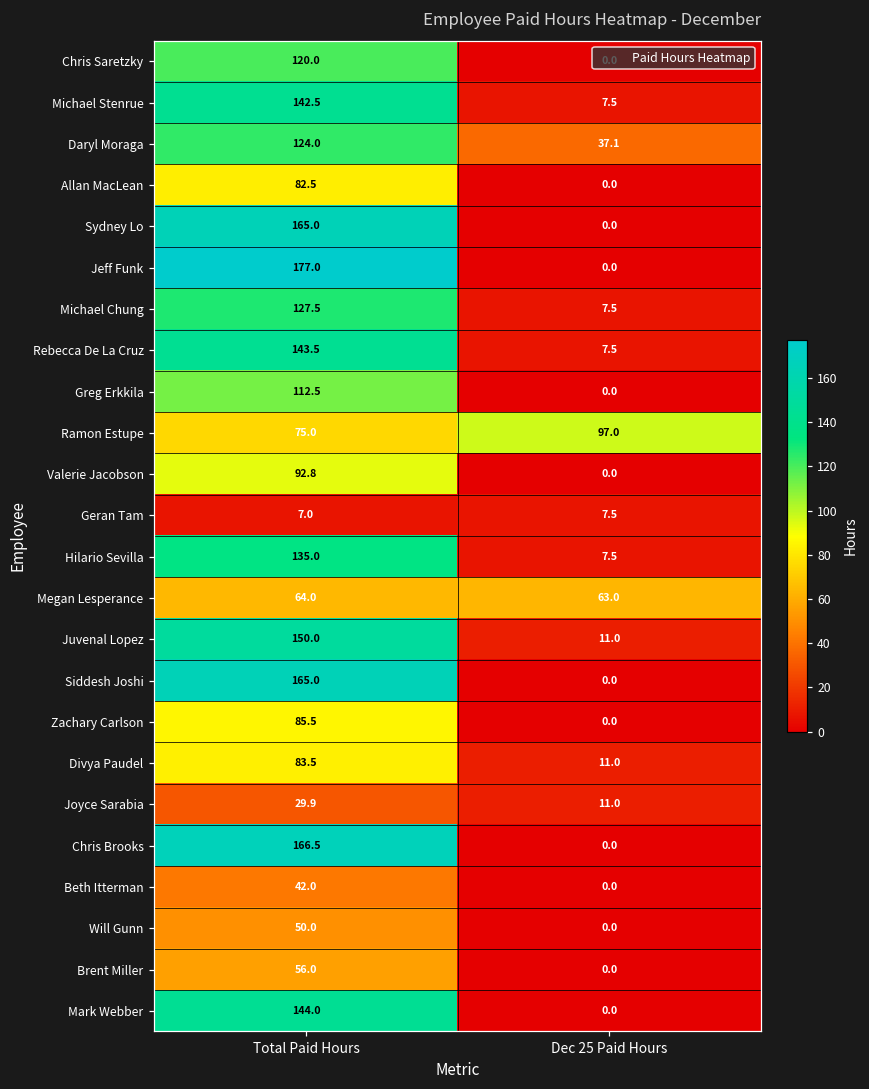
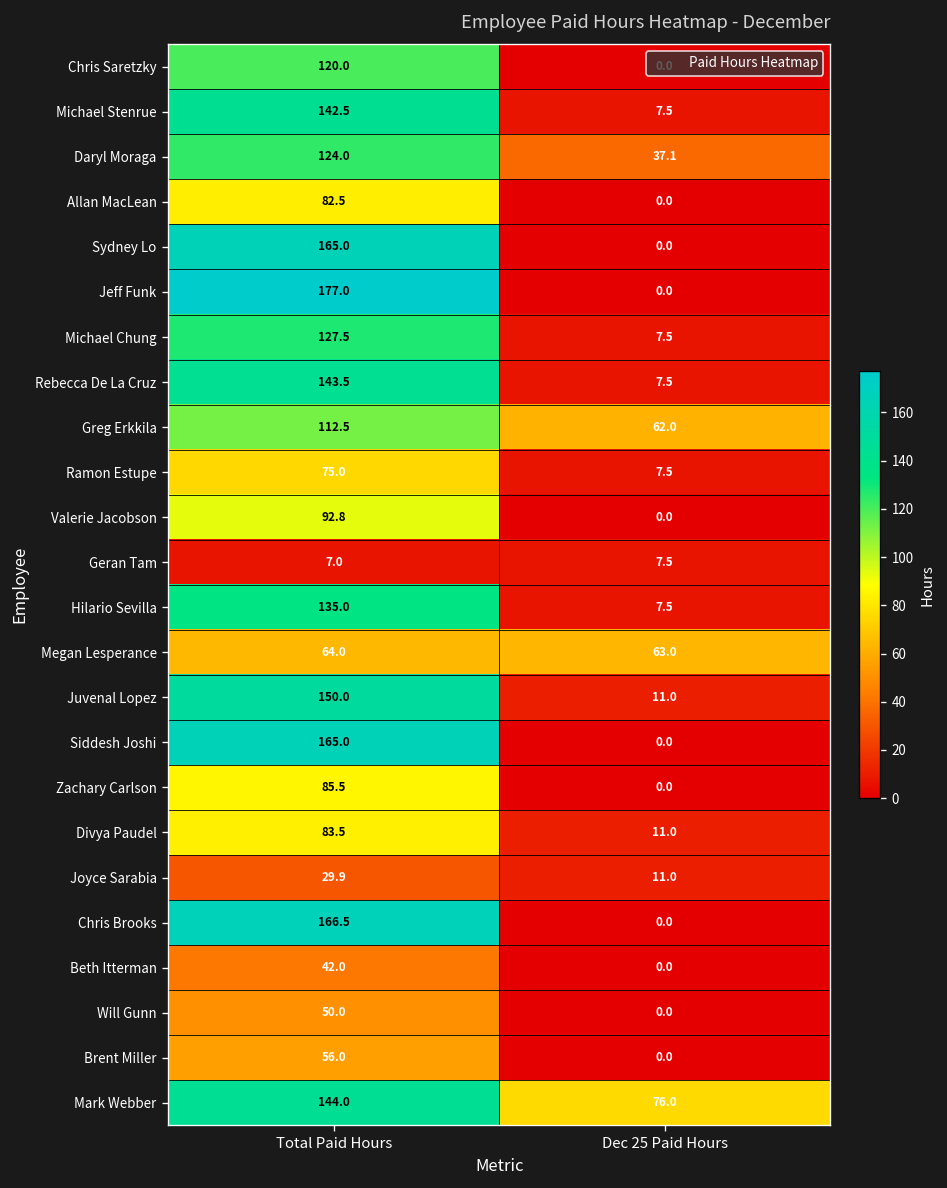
Greg Erkkila, Dec 25 Paid Hours: 0.0 -> 62.0
Ramon Estupe, Dec 25 Paid Hours: 97.0 -> 7.5
Mark Webber, Dec 25 Paid Hours: 0.0 -> 76.0
